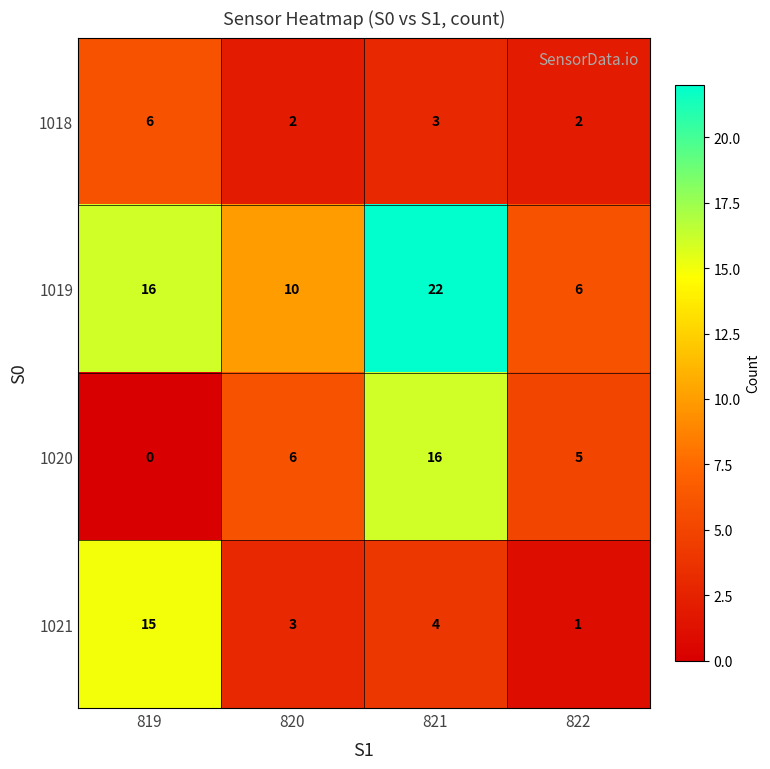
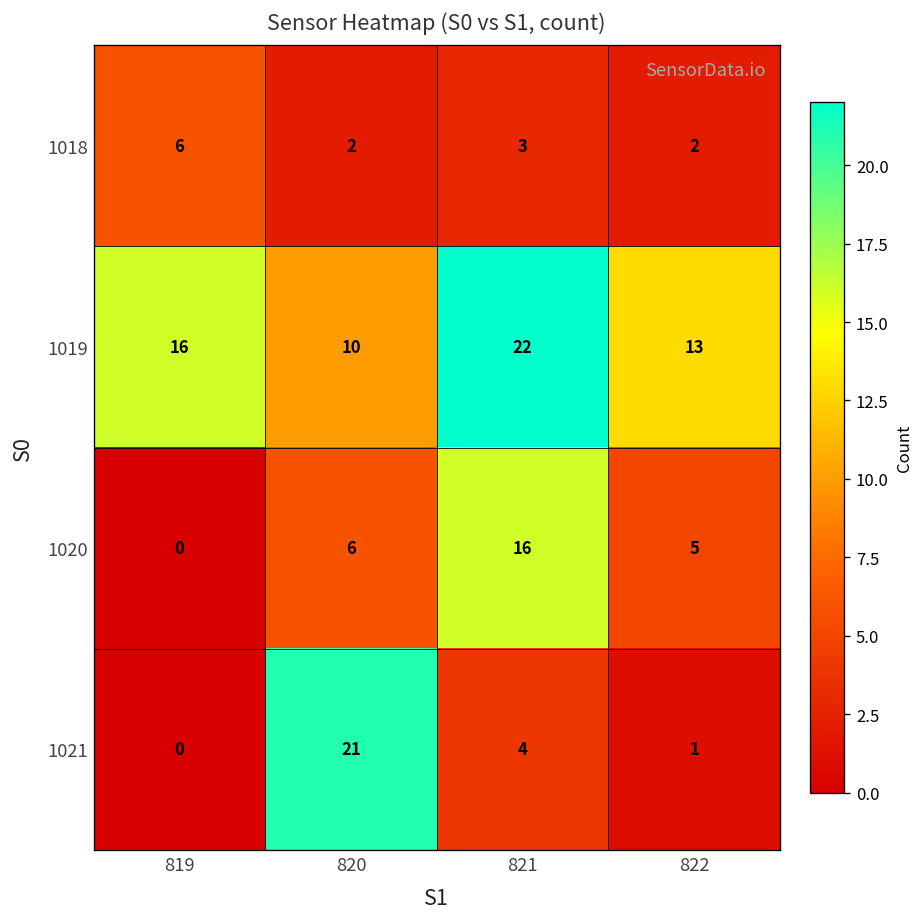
1019, 822: 6 -> 13
1021, 819: 15 -> 0
1021, 820: 3 -> 21
